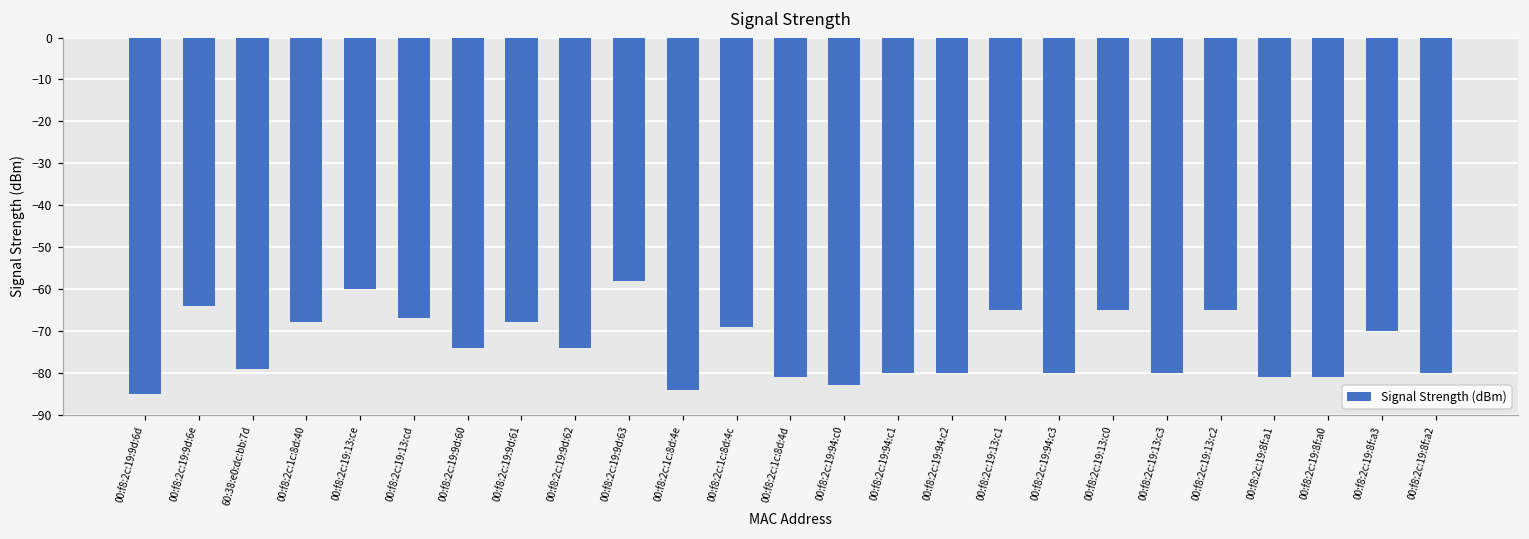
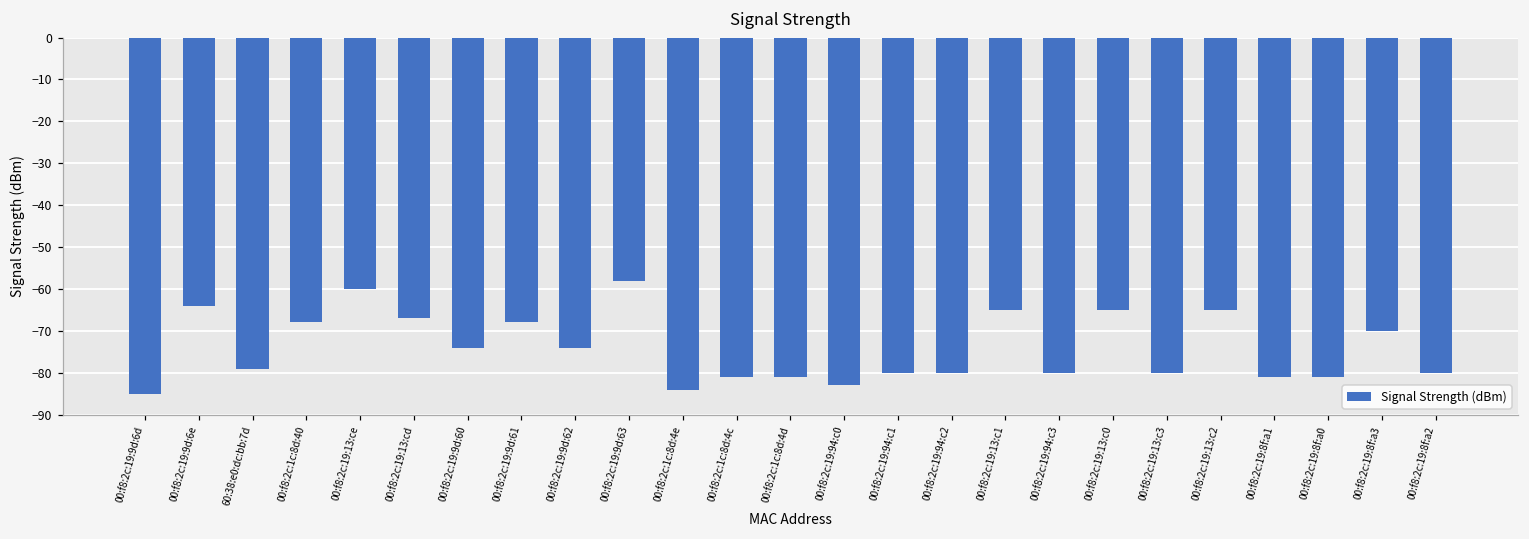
00:f8:2c:1c:8d:4c: -69 -> -81
